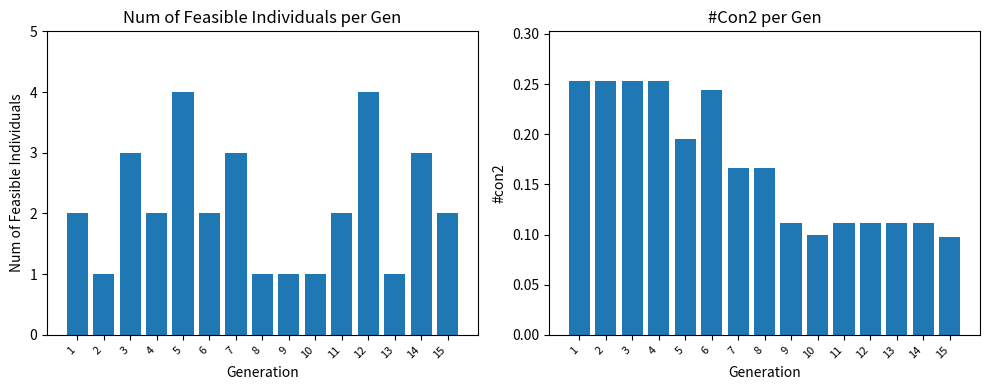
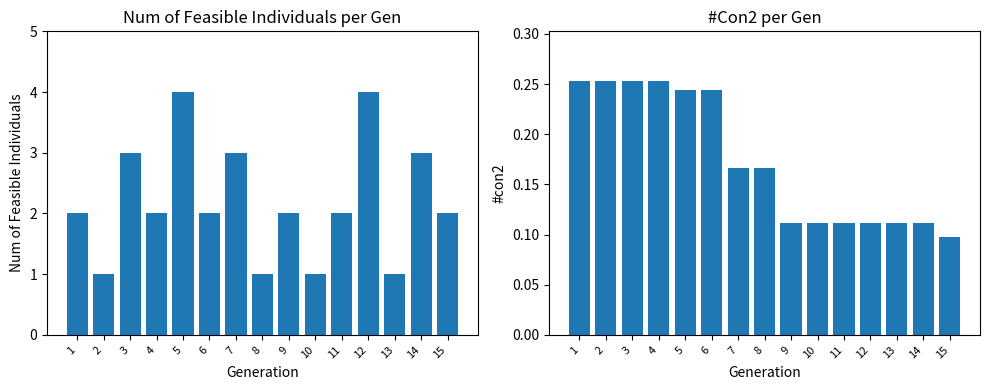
Num of Feasible Individuals per Gen, 9: 1 -> 2
#Con2 per Gen, 5: 0.196 -> 0.244
#Con2 per Gen, 10: 0.099 -> 0.112
